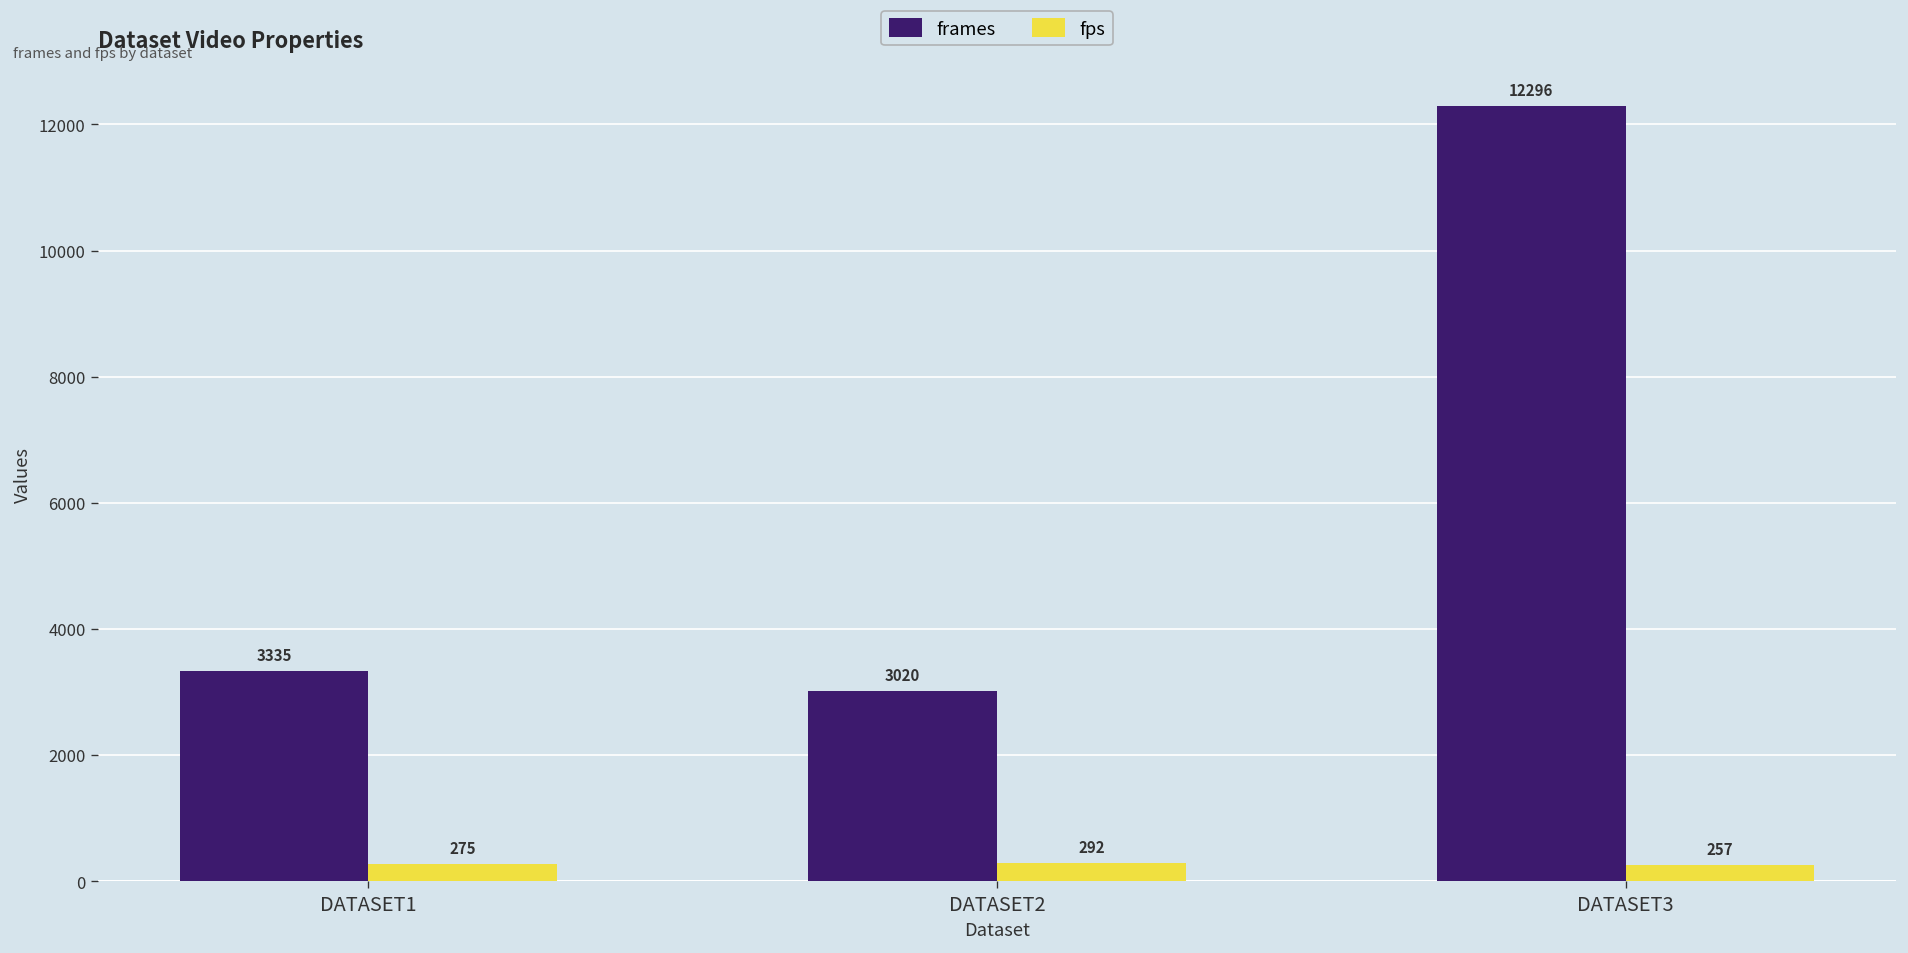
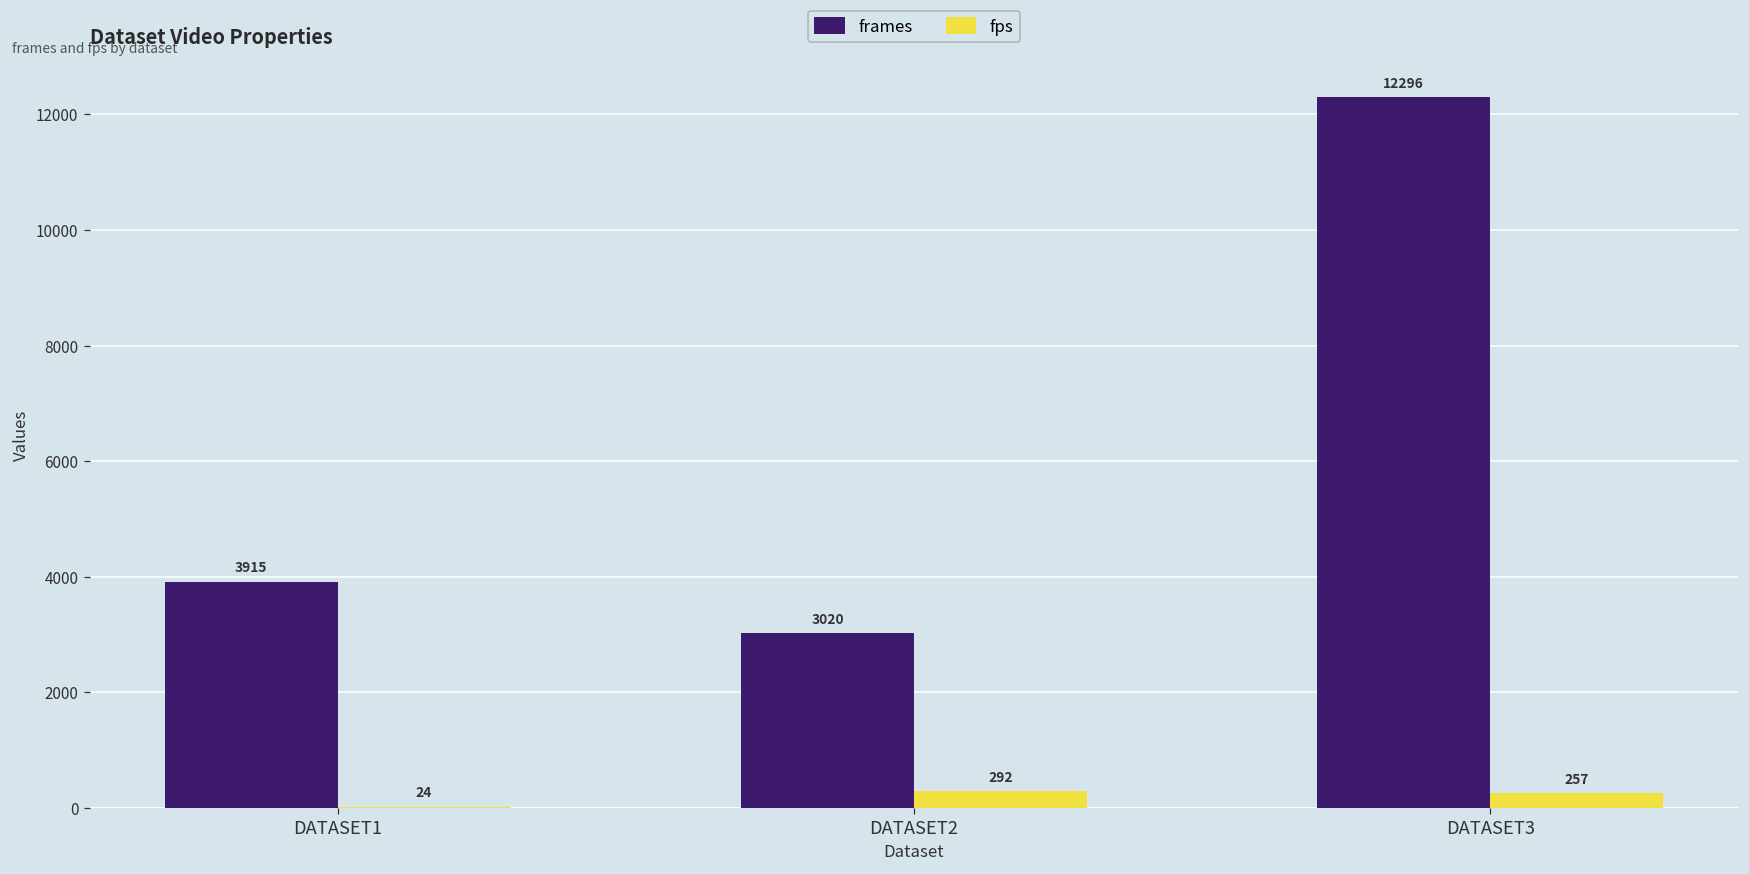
frames, DATASET1: 3335 -> 3915
fps, DATASET1: 275 -> 24
